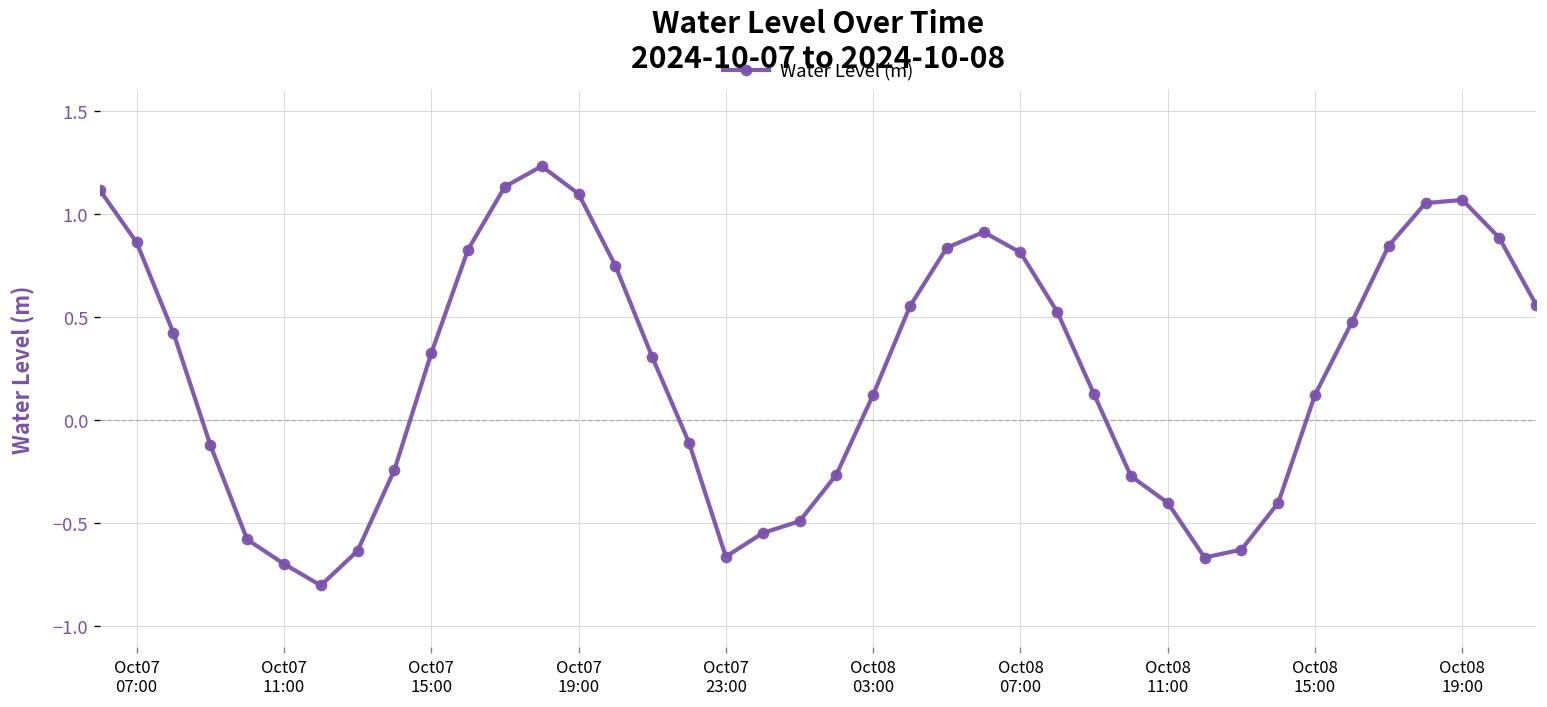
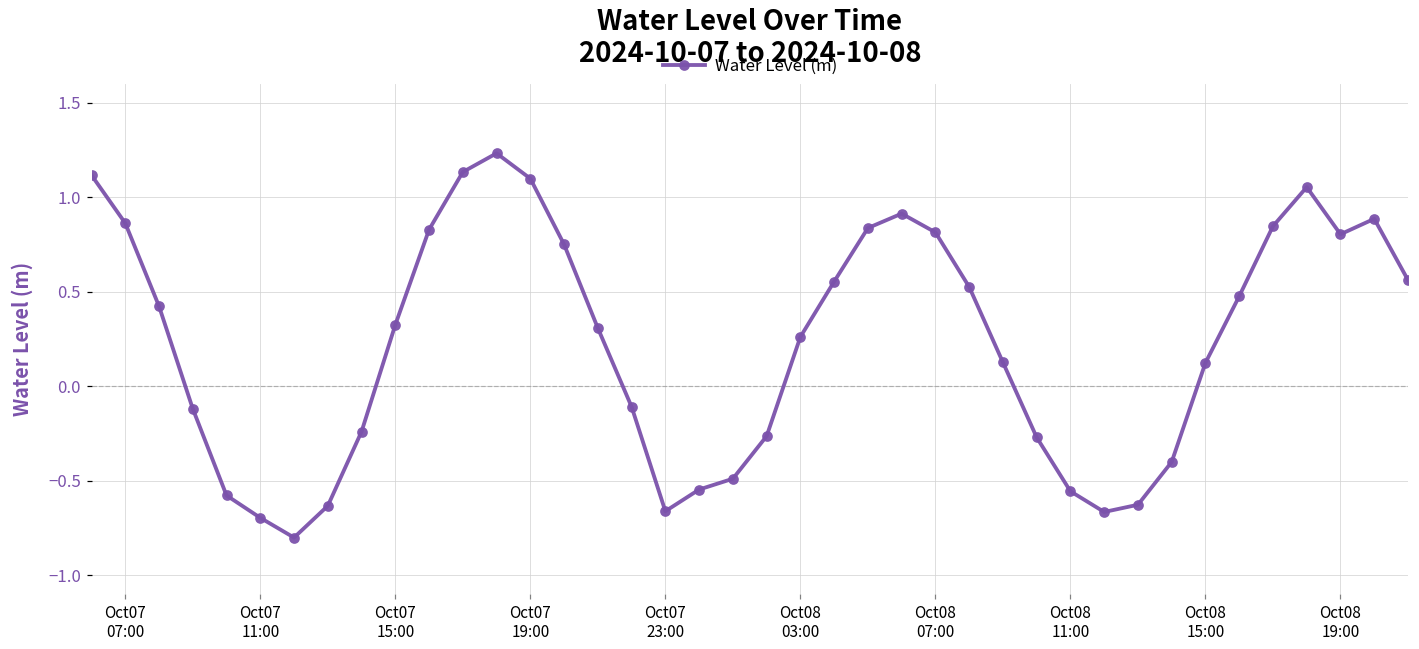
Oct08 03:00: 0.12 -> 0.26
Oct08 11:00: -0.40 -> -0.56
Oct08 19:00: 1.07 -> 0.80
